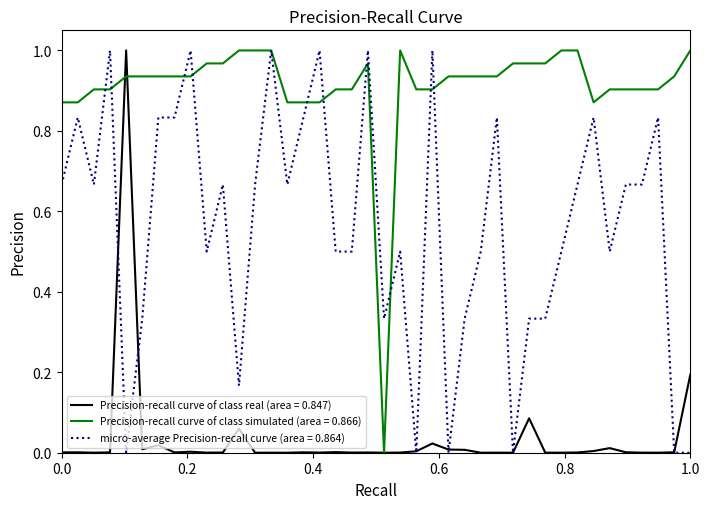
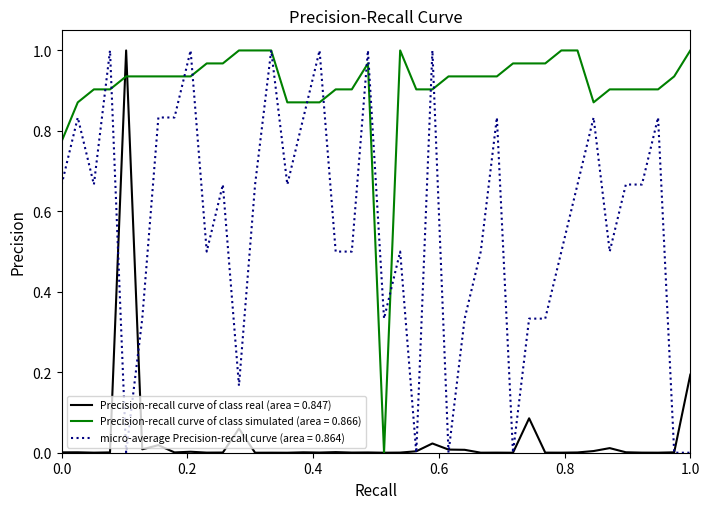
Precision-recall curve of class simulated (area = 0.866), 0.0: 0.87 -> 0.77
